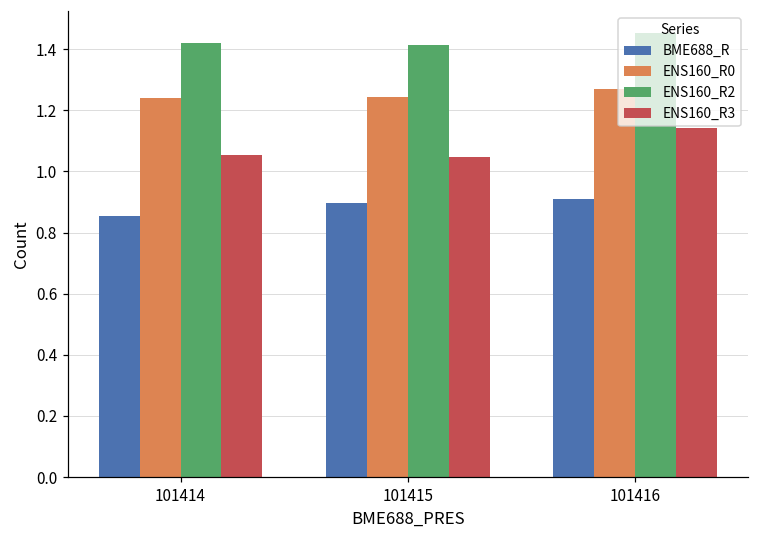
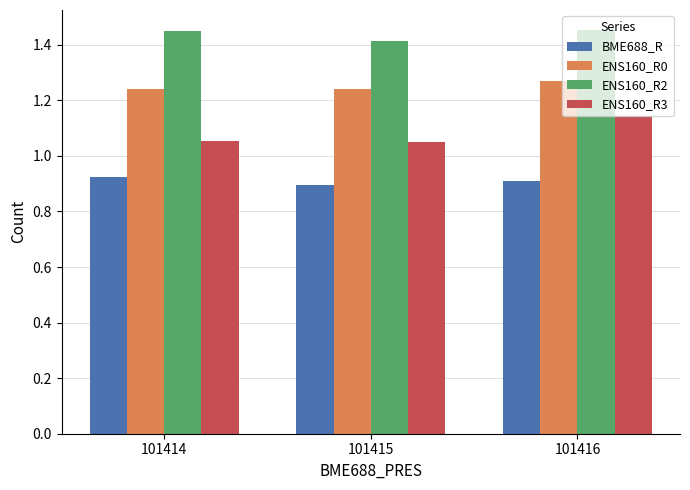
BME688_R, 101414: 0.85 -> 0.92
ENS160_R2, 101414: 1.42 -> 1.45
